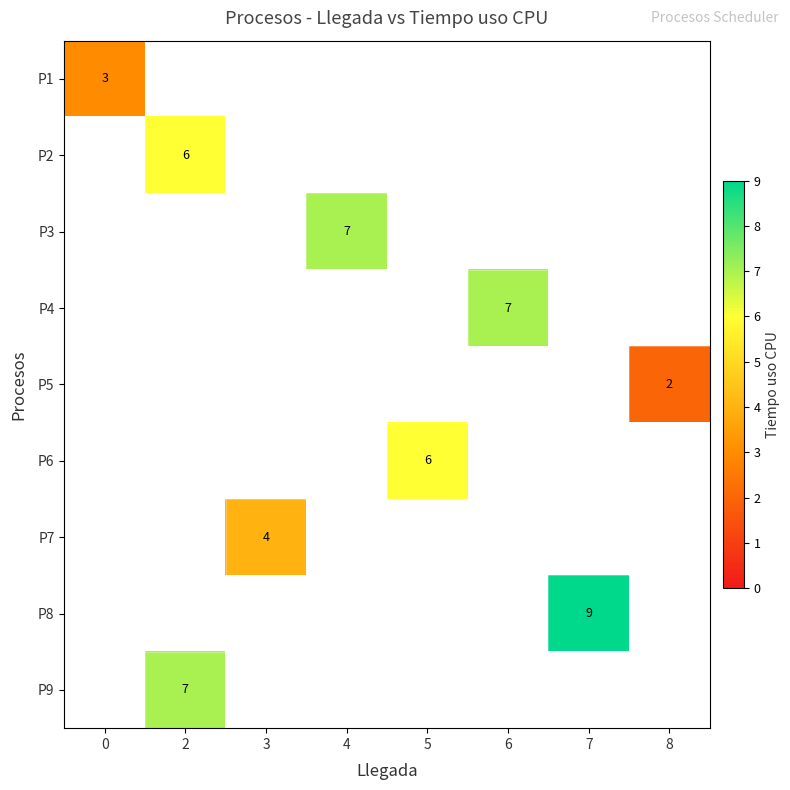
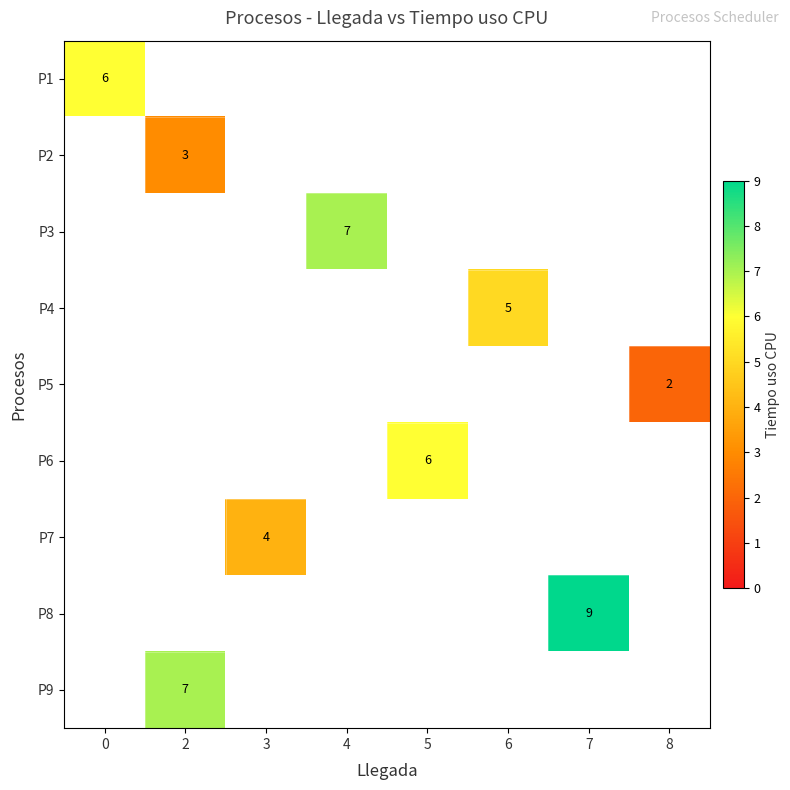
P1, 0: 3 -> 6
P2, 2: 6 -> 3
P4, 6: 7 -> 5
